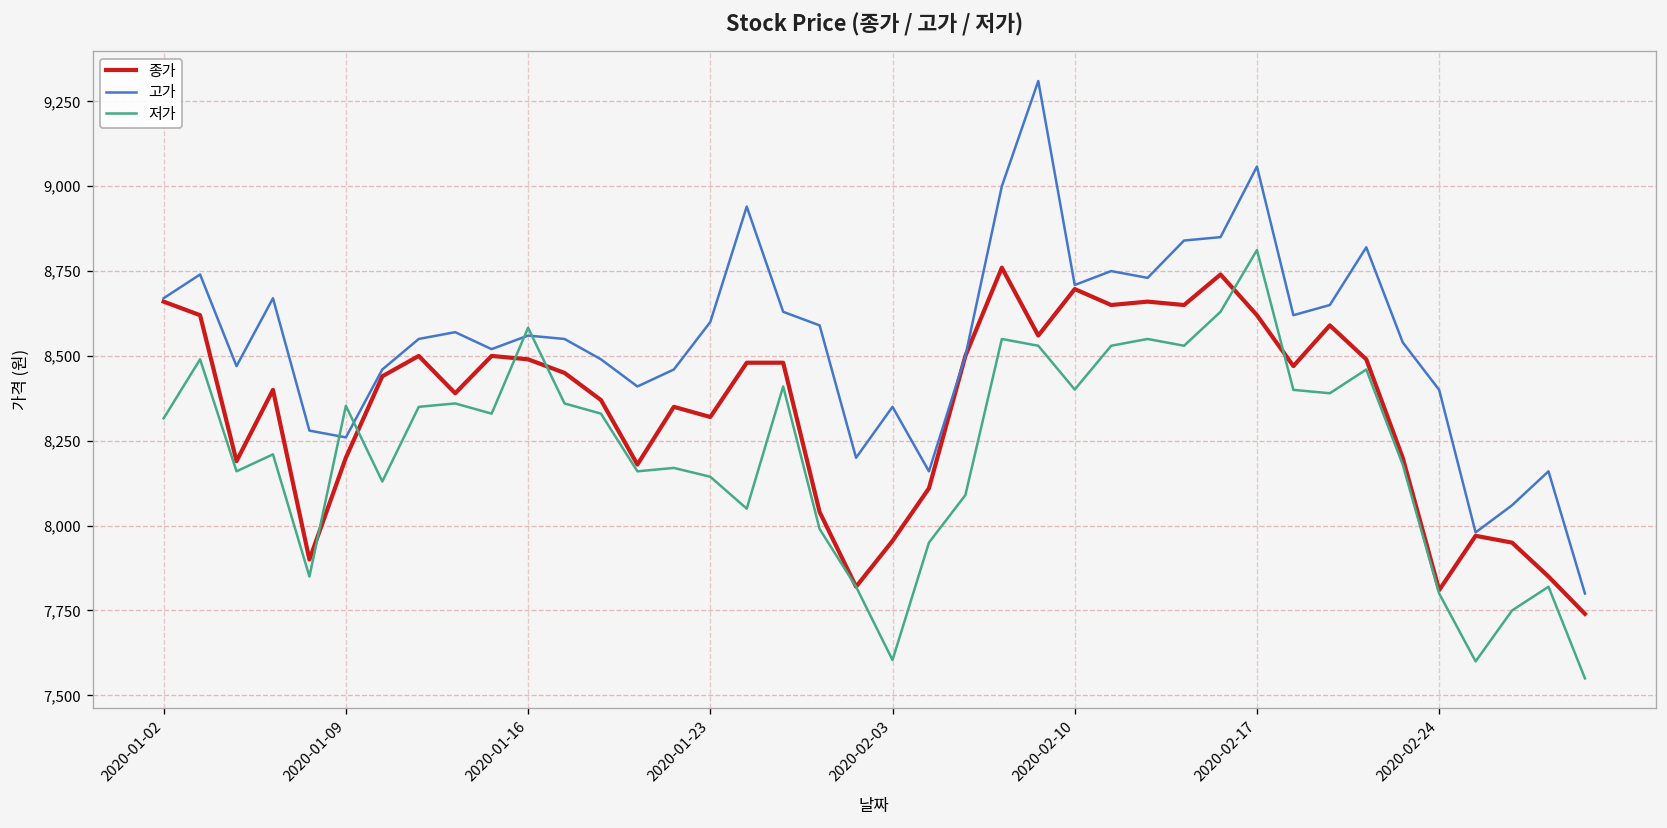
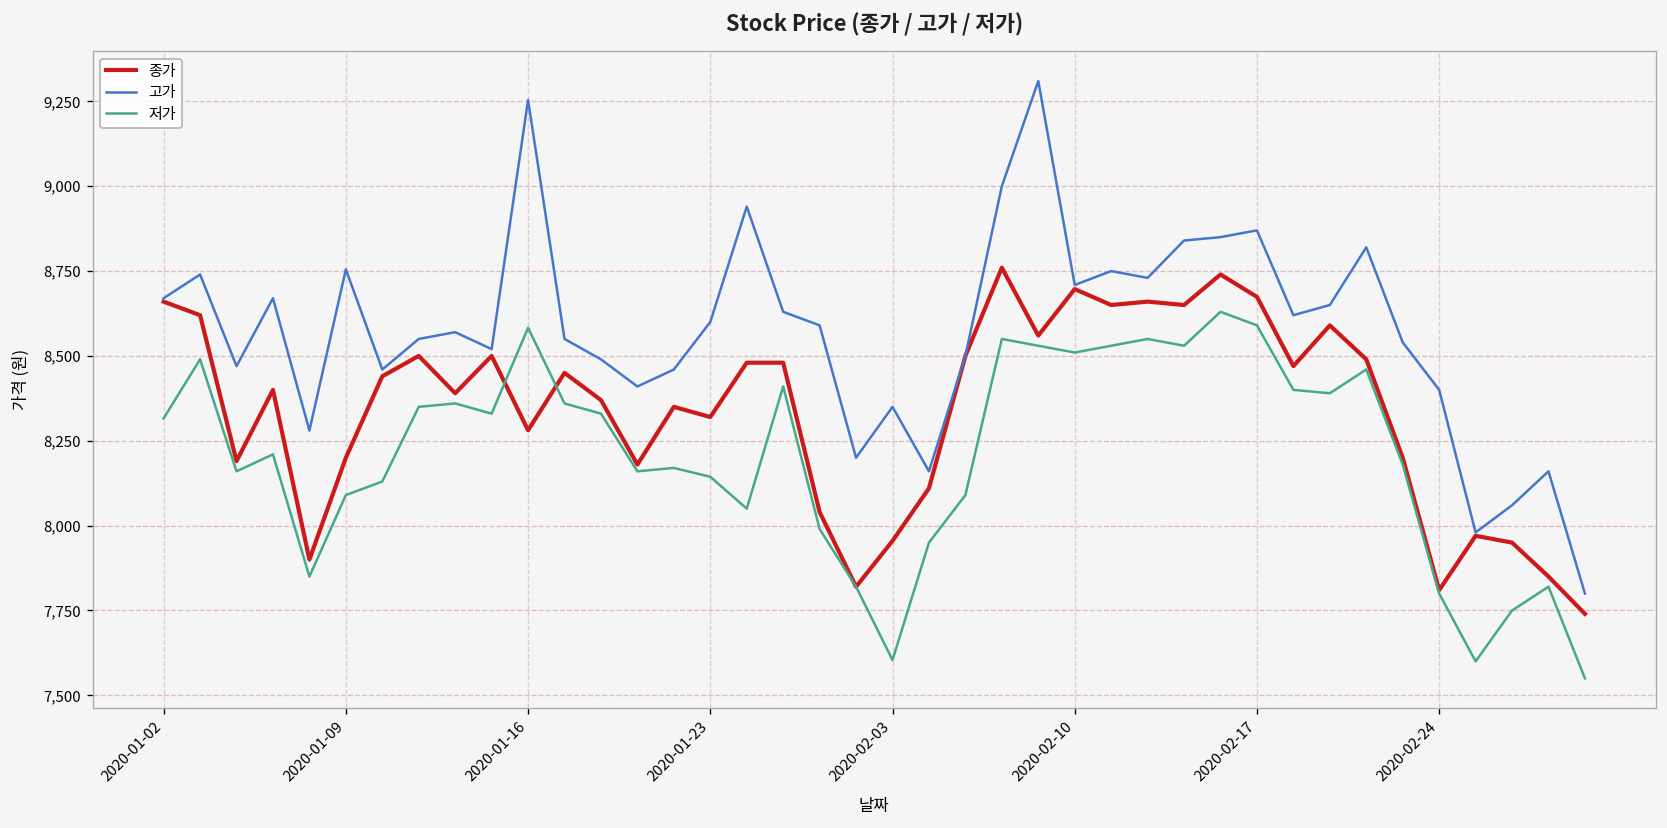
고가, 2020-01-09: 8,260 -> 8,760
저가, 2020-01-09: 8,350 -> 8,090
종가, 2020-01-16: 8,490 -> 8,280
고가, 2020-01-16: 8,560 -> 9,250
저가, 2020-02-10: 8,400 -> 8,510
종가, 2020-02-17: 8,620 -> 8,670
고가, 2020-02-17: 9,060 -> 8,870
저가, 2020-02-17: 8,810 -> 8,590
